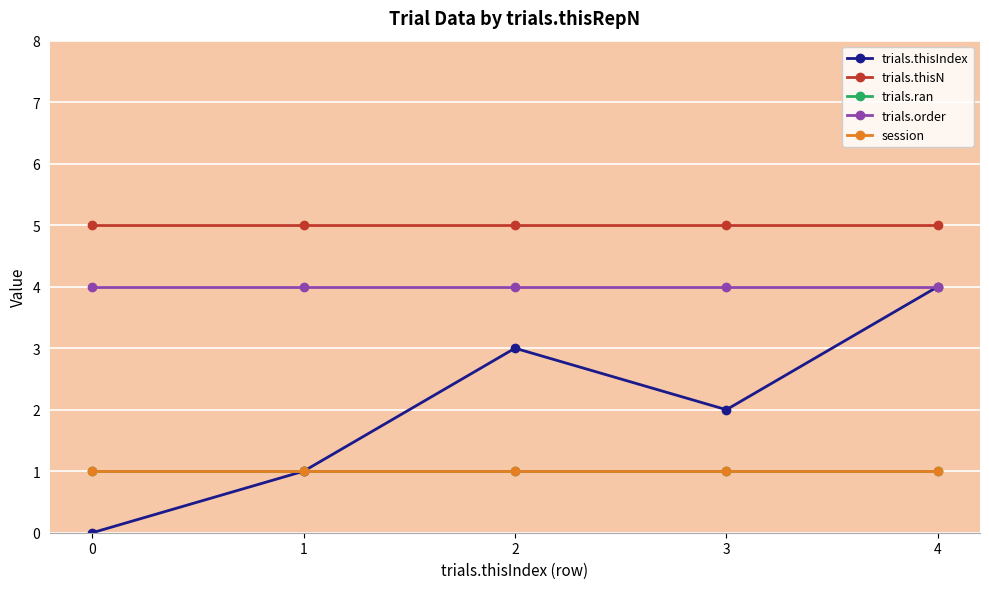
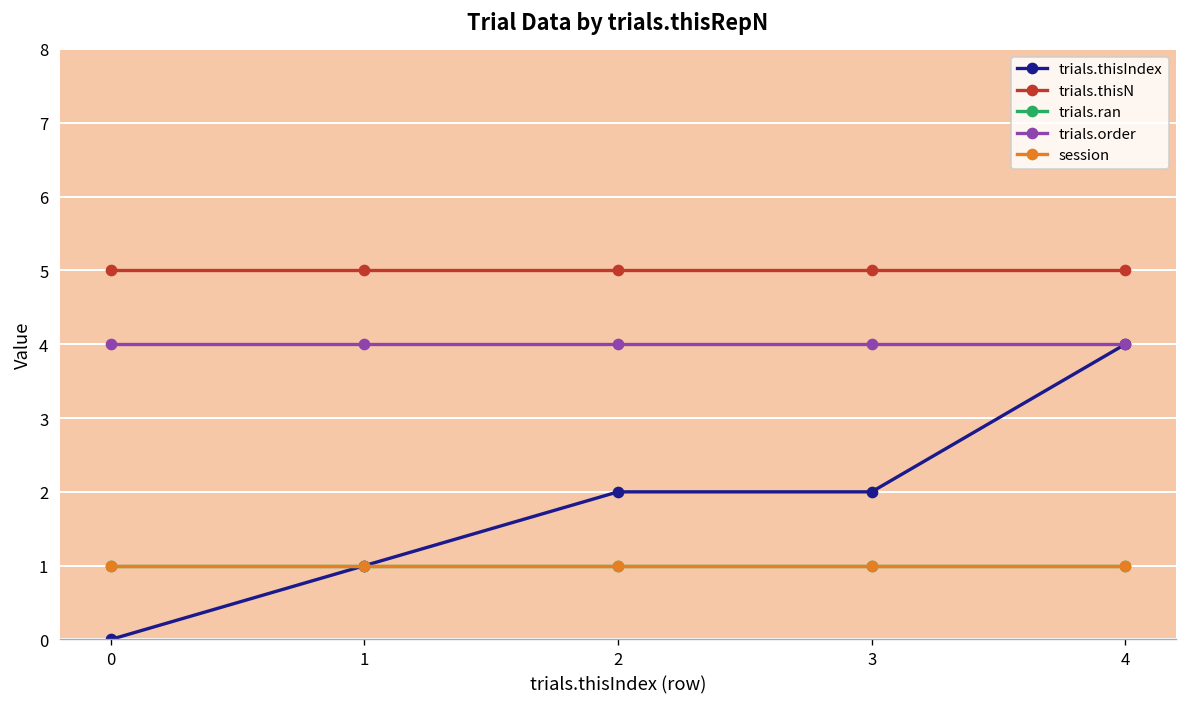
trials.thisIndex, 2: 3 -> 2
